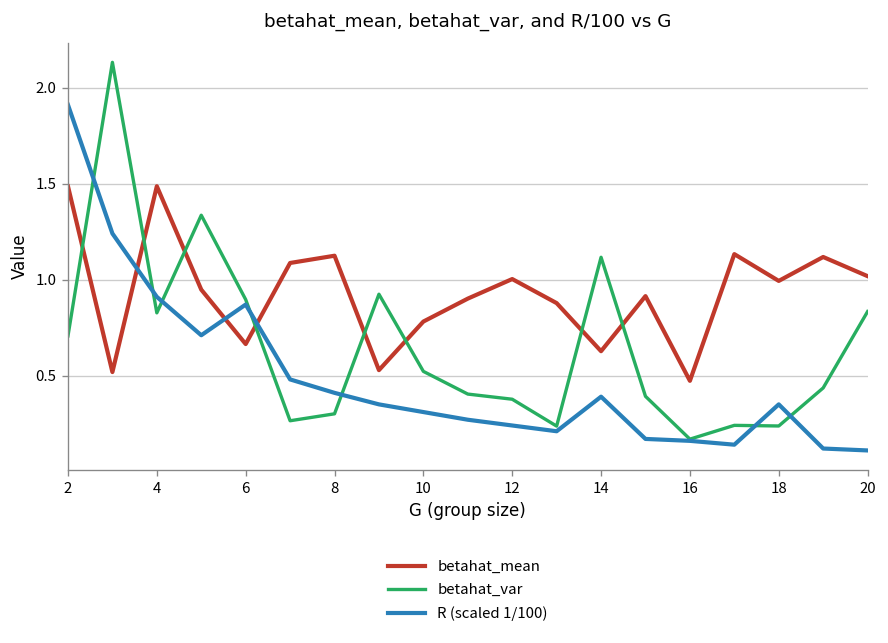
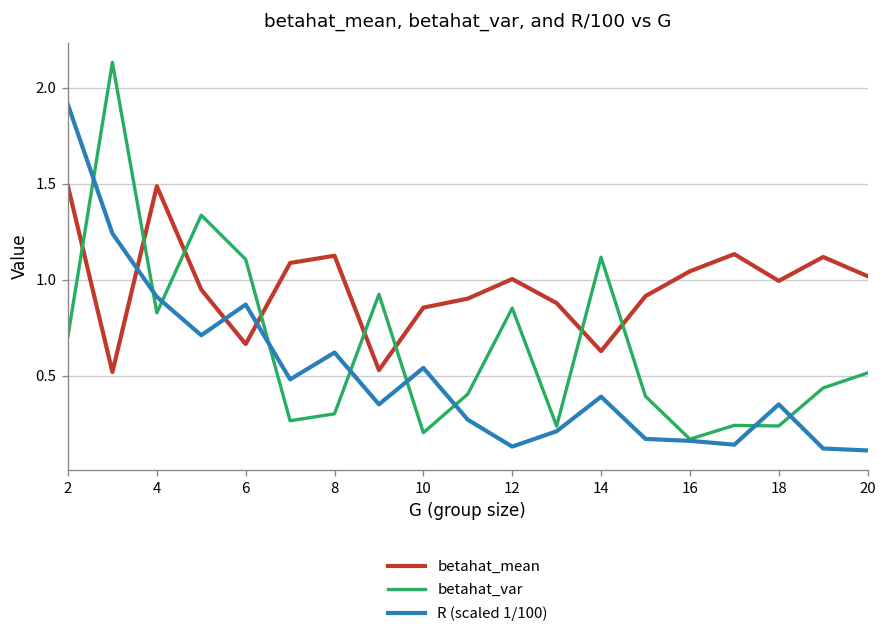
betahat_var, 6: 0.90 -> 1.11
R (scaled 1/100), 8: 0.41 -> 0.62
betahat_mean, 10: 0.78 -> 0.85
betahat_var, 10: 0.52 -> 0.20
R (scaled 1/100), 10: 0.31 -> 0.54
betahat_var, 12: 0.38 -> 0.85
R (scaled 1/100), 12: 0.24 -> 0.13
betahat_mean, 16: 0.47 -> 1.04
betahat_var, 20: 0.83 -> 0.51
